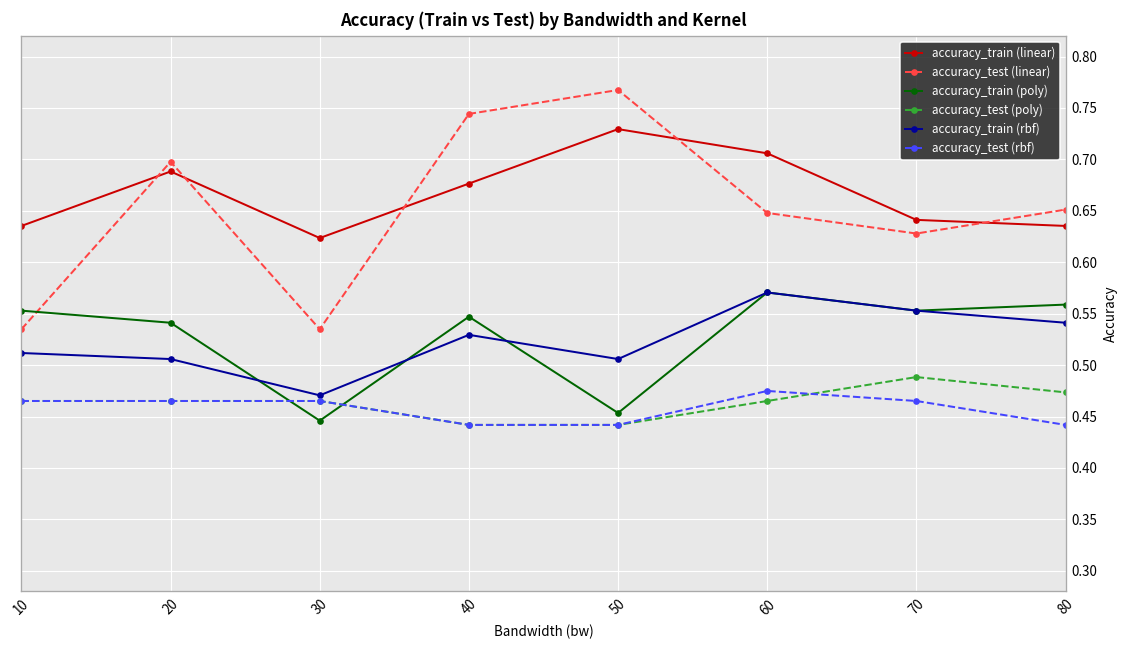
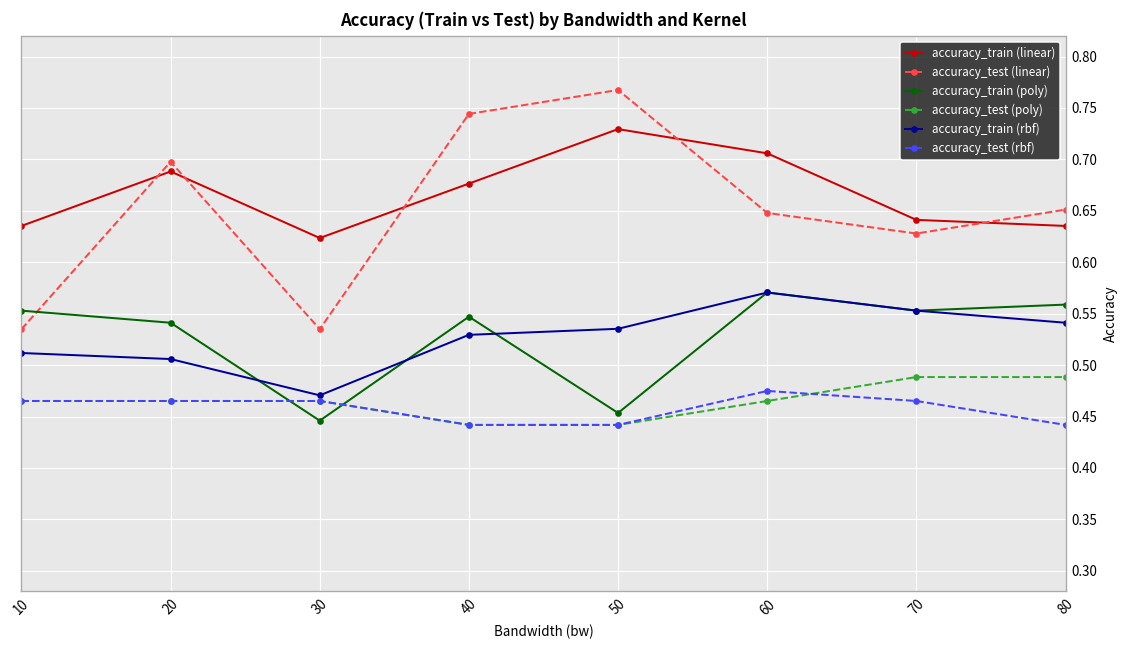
accuracy_train (rbf), 50: 0.51 -> 0.54
accuracy_test (poly), 80: 0.47 -> 0.49
